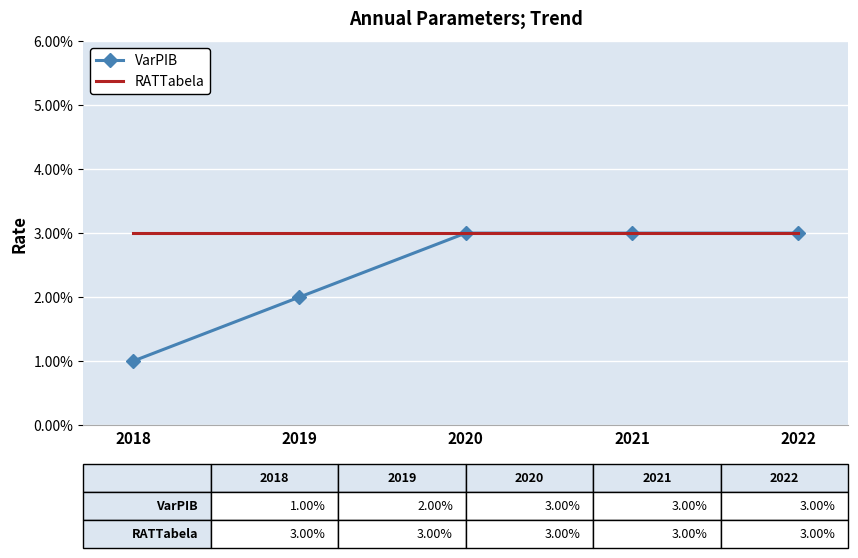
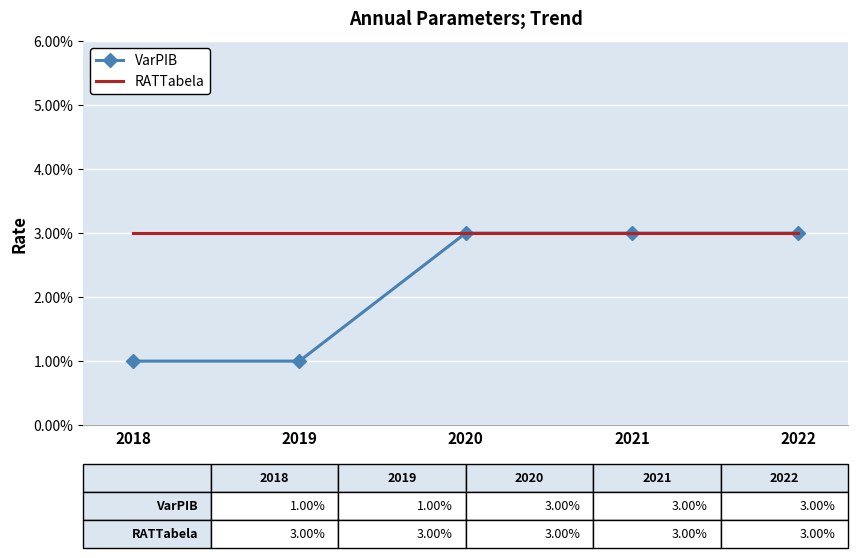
VarPIB, 2019: 2.00% -> 1.00%
